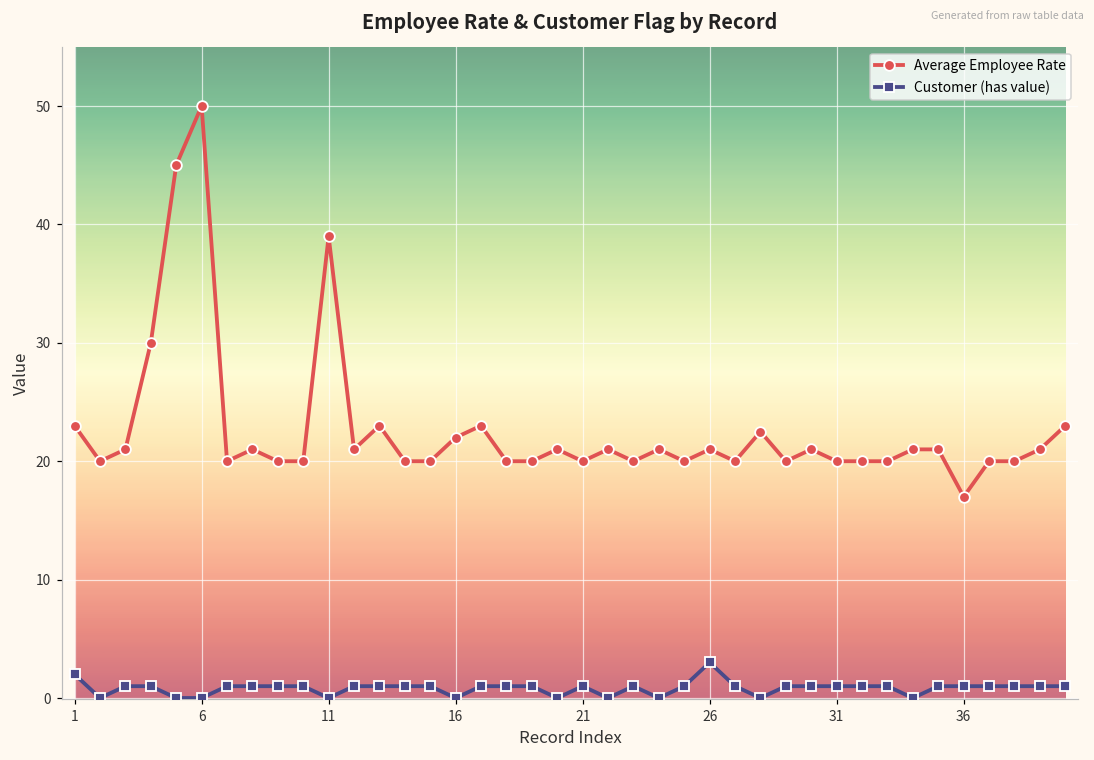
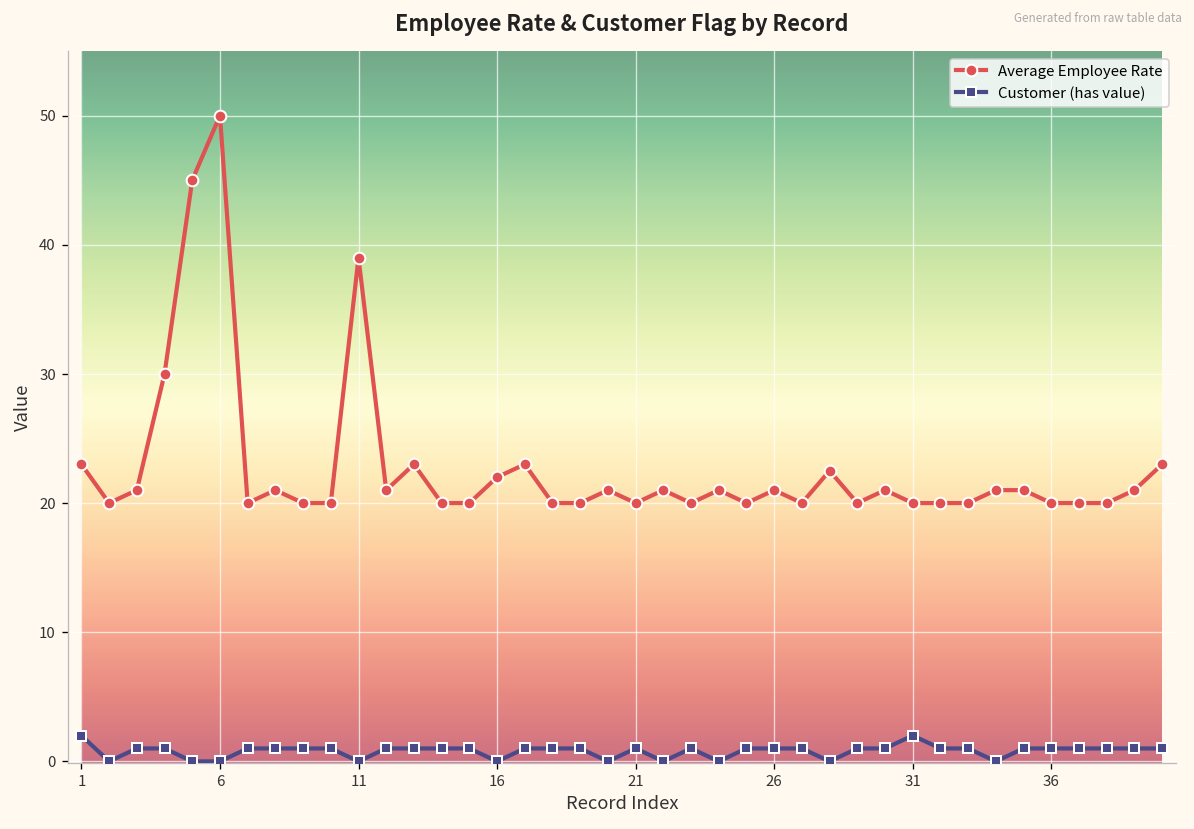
Customer (has value), 26: 3 -> 1
Customer (has value), 31: 1 -> 2
Average Employee Rate, 36: 17 -> 20
